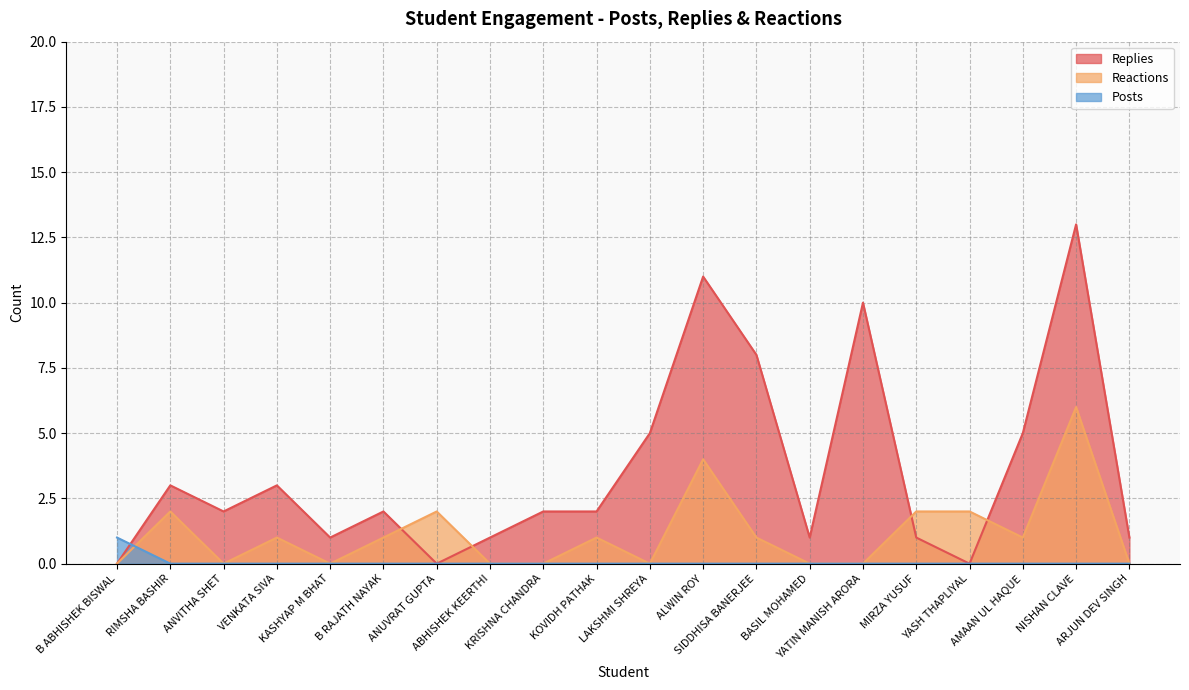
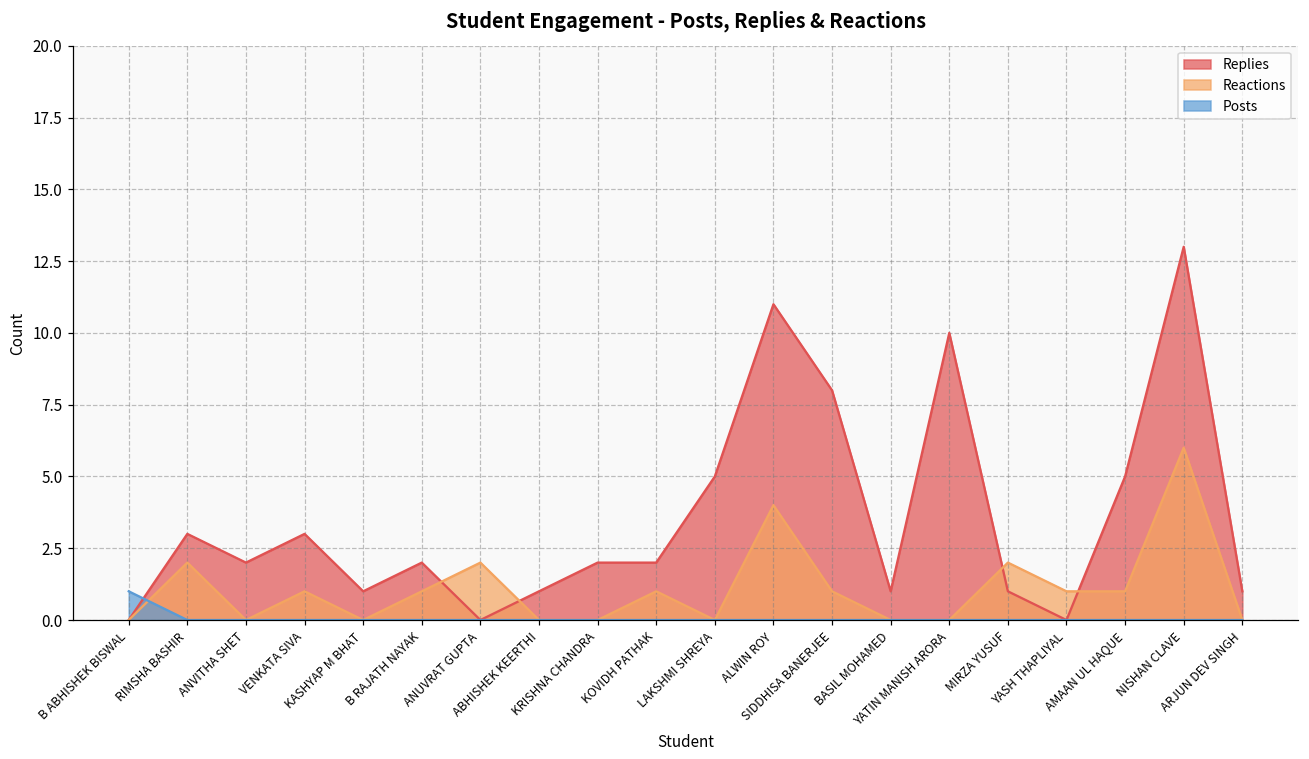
Reactions, YASH THAPLIYAL: 2 -> 1
